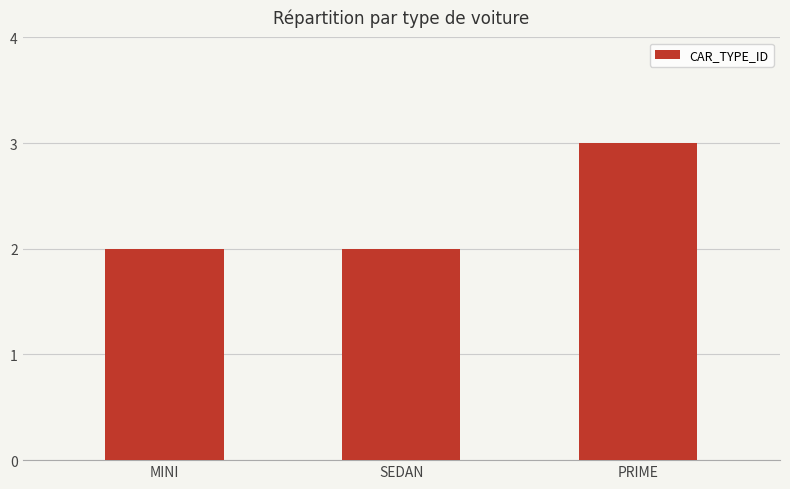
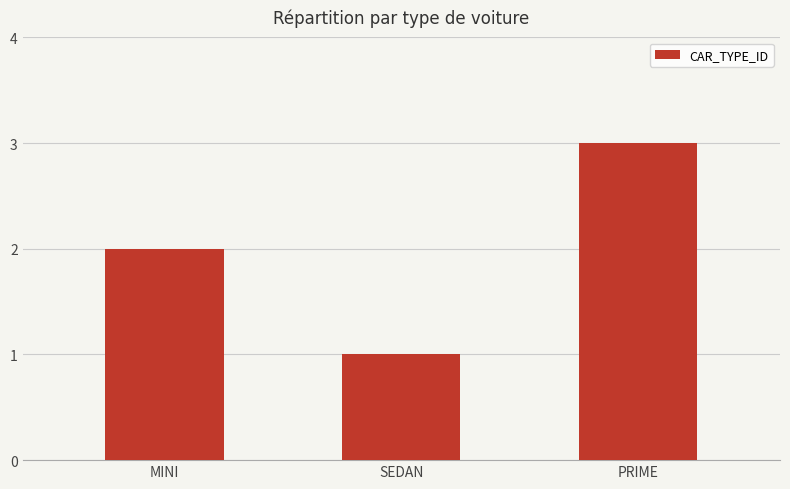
SEDAN: 2 -> 1
